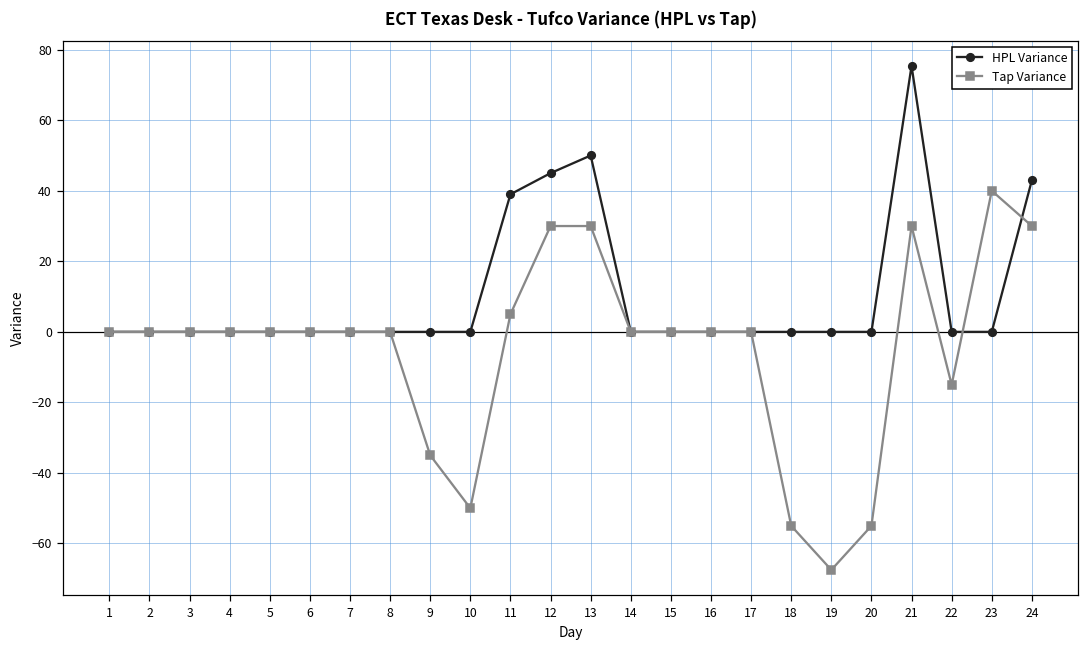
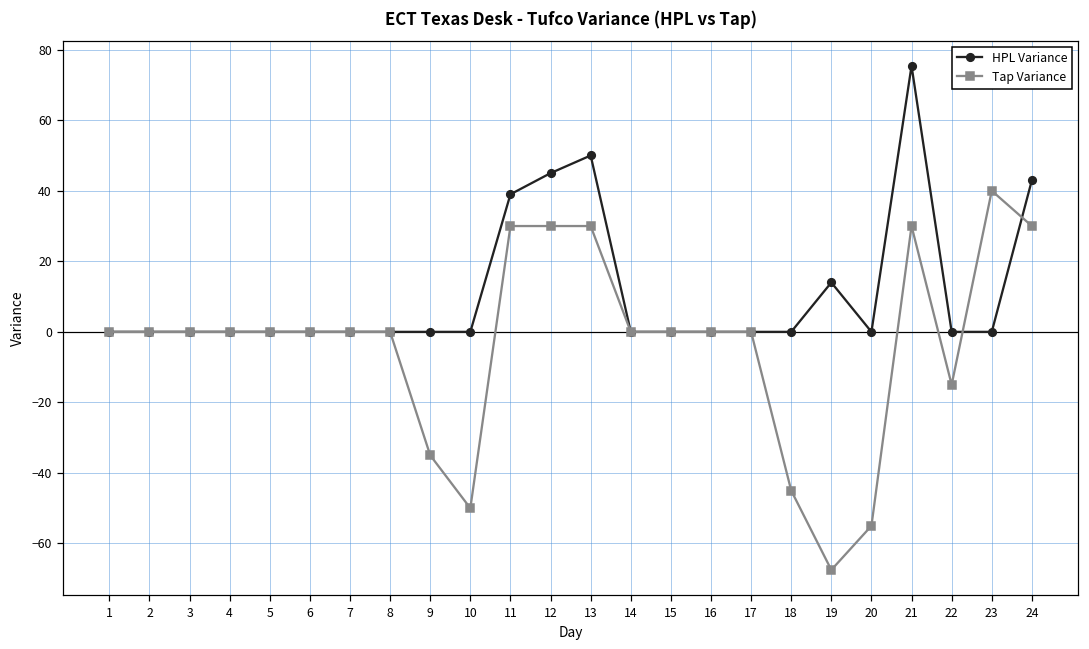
Tap Variance, 11: 5 -> 30
Tap Variance, 18: -55 -> -45
HPL Variance, 19: 0 -> 14
